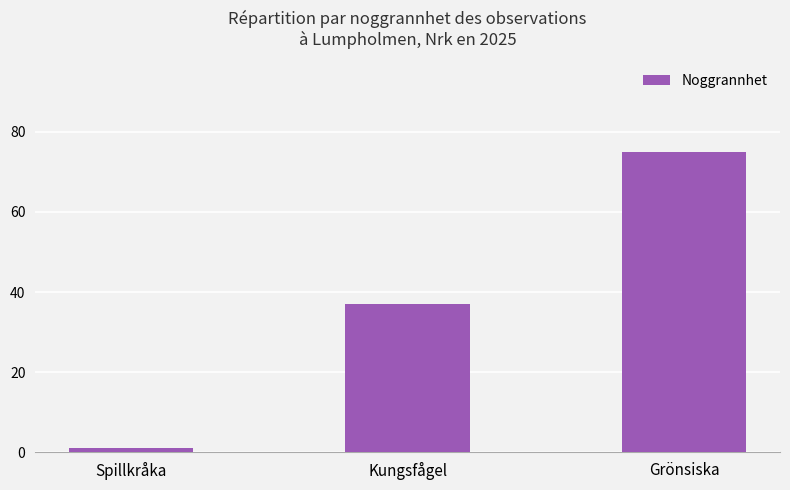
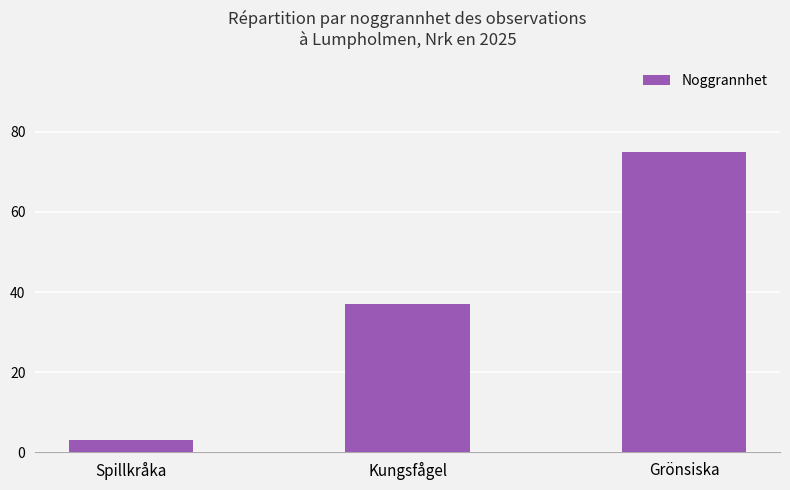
Spillkråka: 1 -> 3
